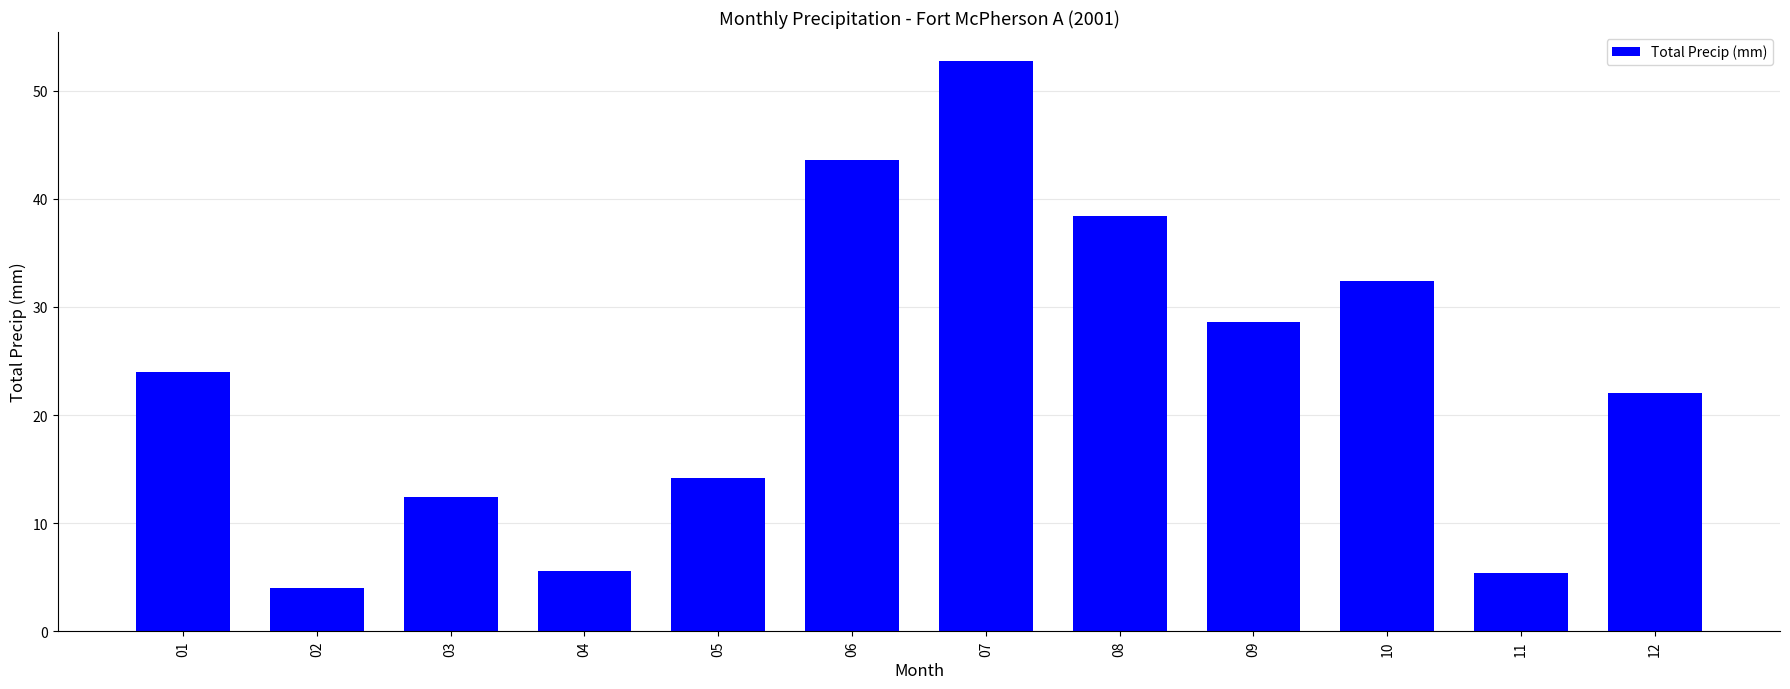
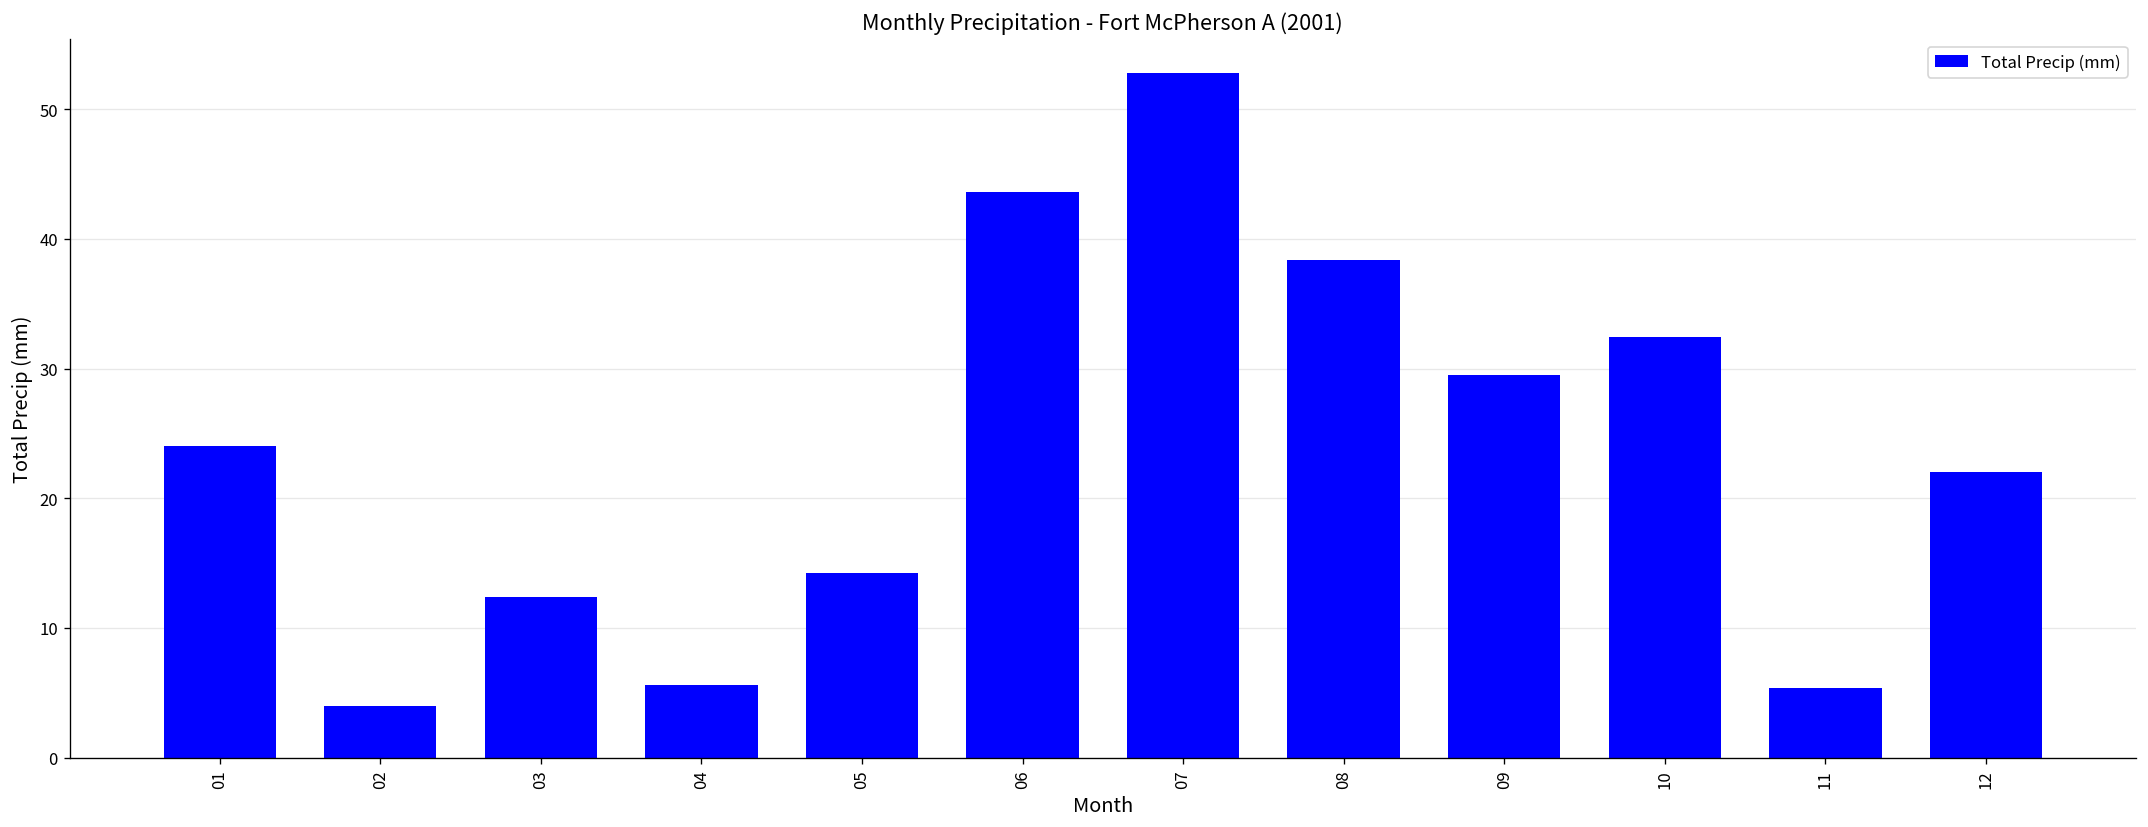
09: 28.6 -> 29.5
